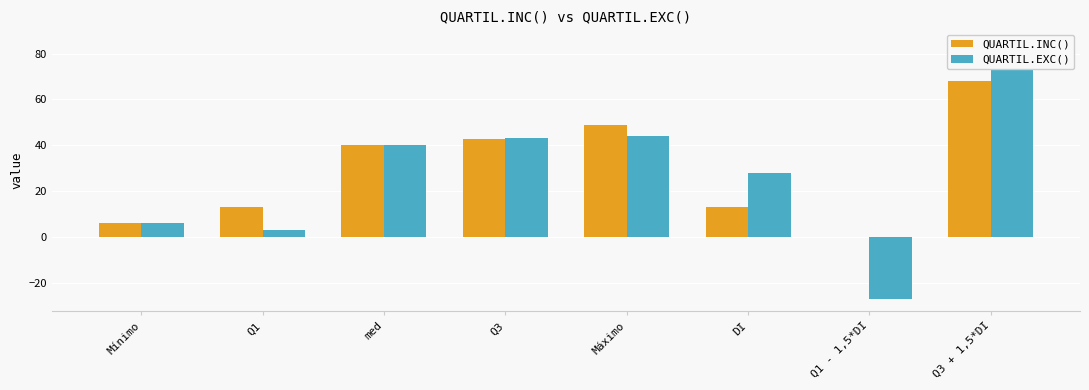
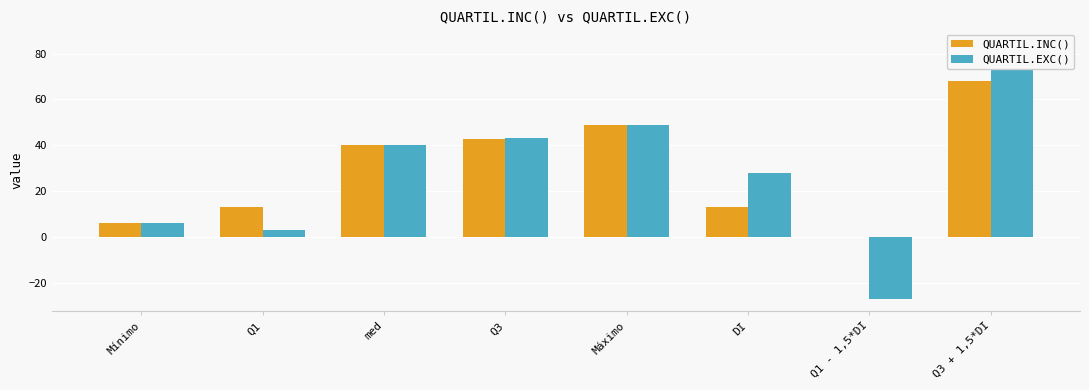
QUARTIL.EXC(), Máximo: 44 -> 49
